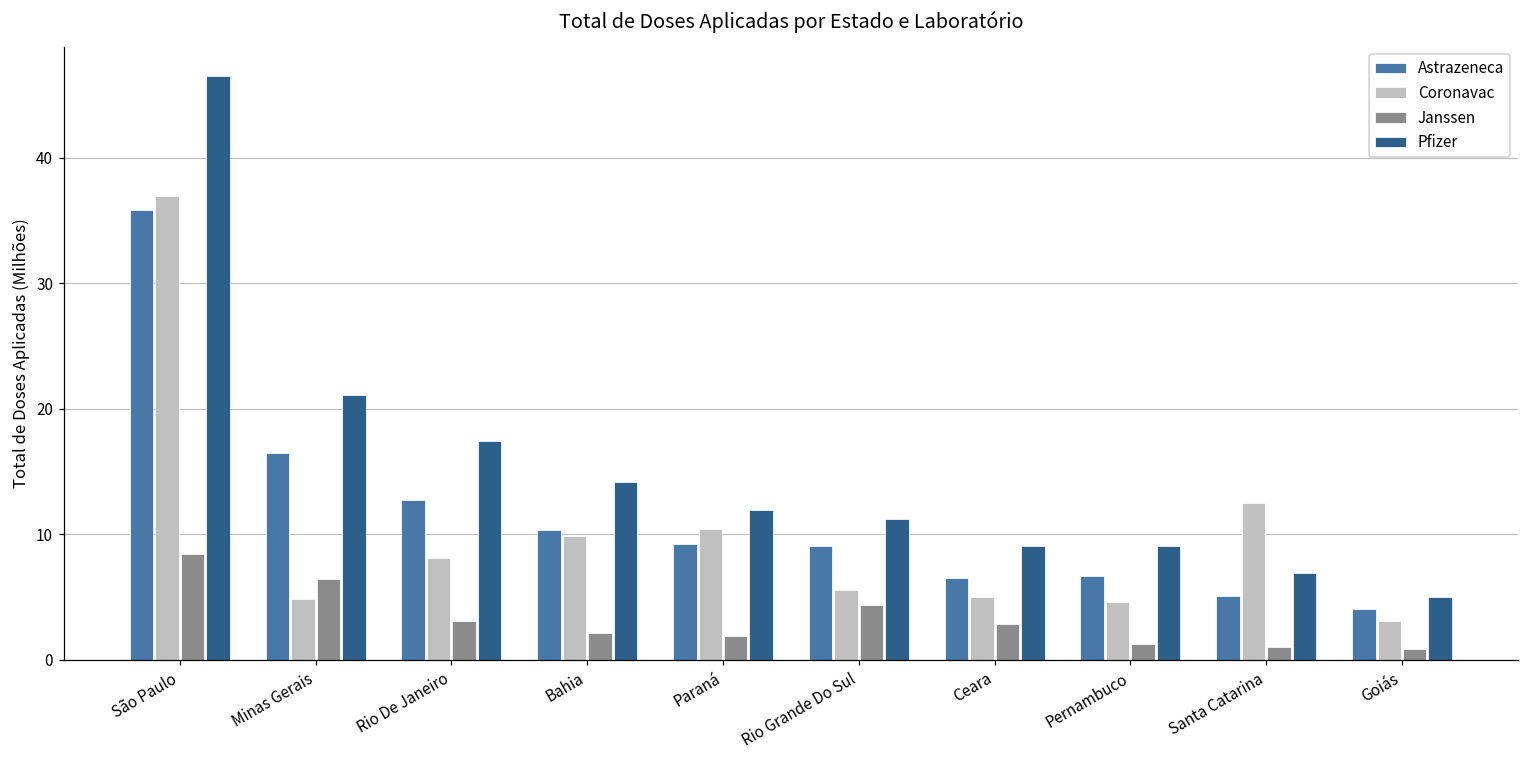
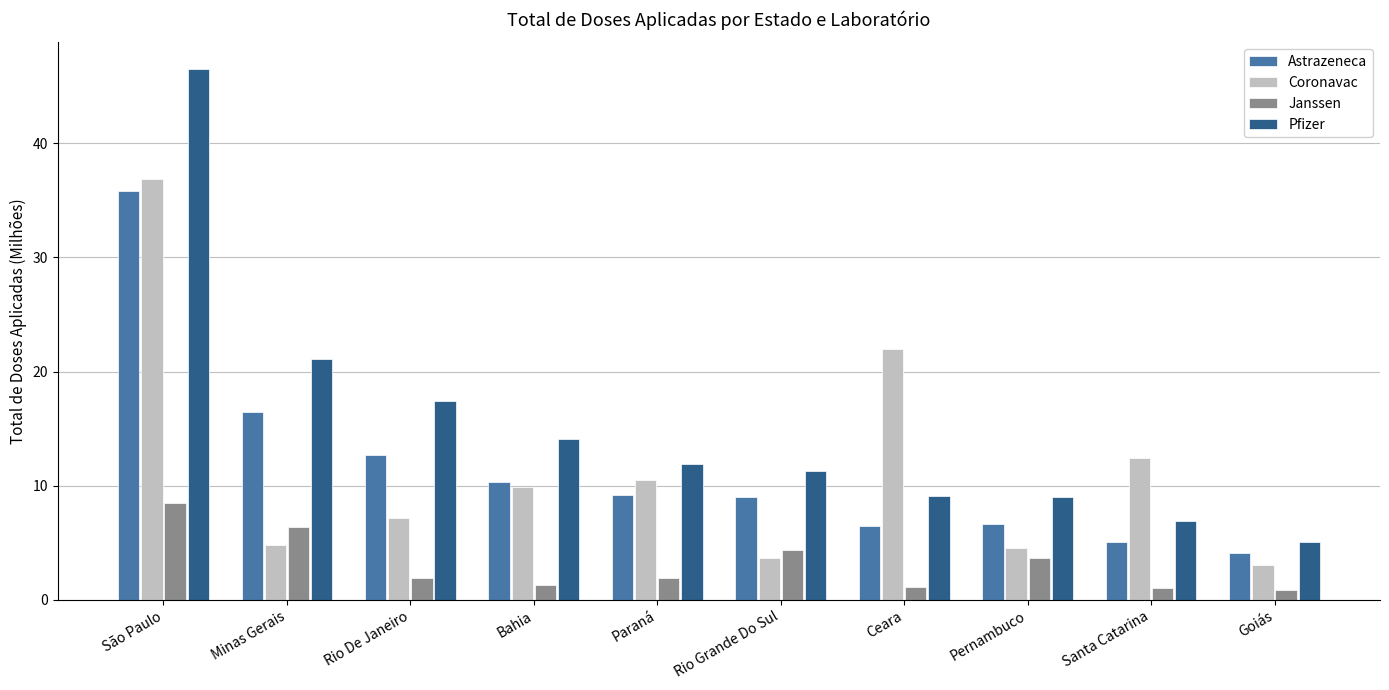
Coronavac, Rio De Janeiro: 8.1 -> 7.2
Janssen, Rio De Janeiro: 3.1 -> 1.9
Janssen, Bahia: 2.1 -> 1.3
Coronavac, Rio Grande Do Sul: 5.5 -> 3.7
Coronavac, Ceara: 5.0 -> 22.0
Janssen, Ceara: 2.9 -> 1.1
Janssen, Pernambuco: 1.3 -> 3.6
